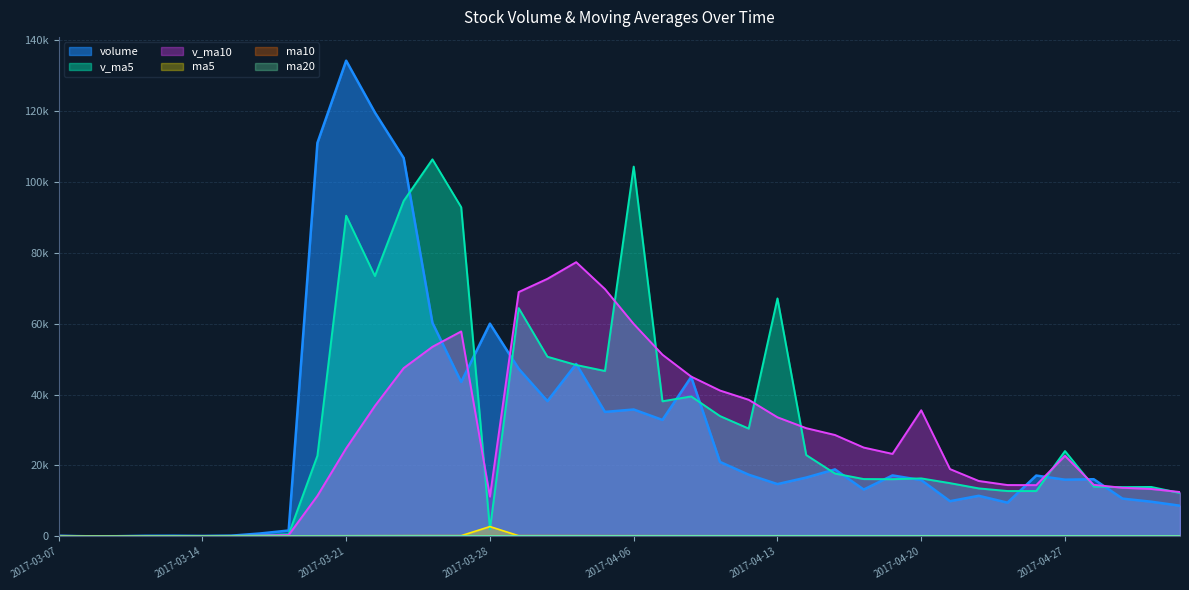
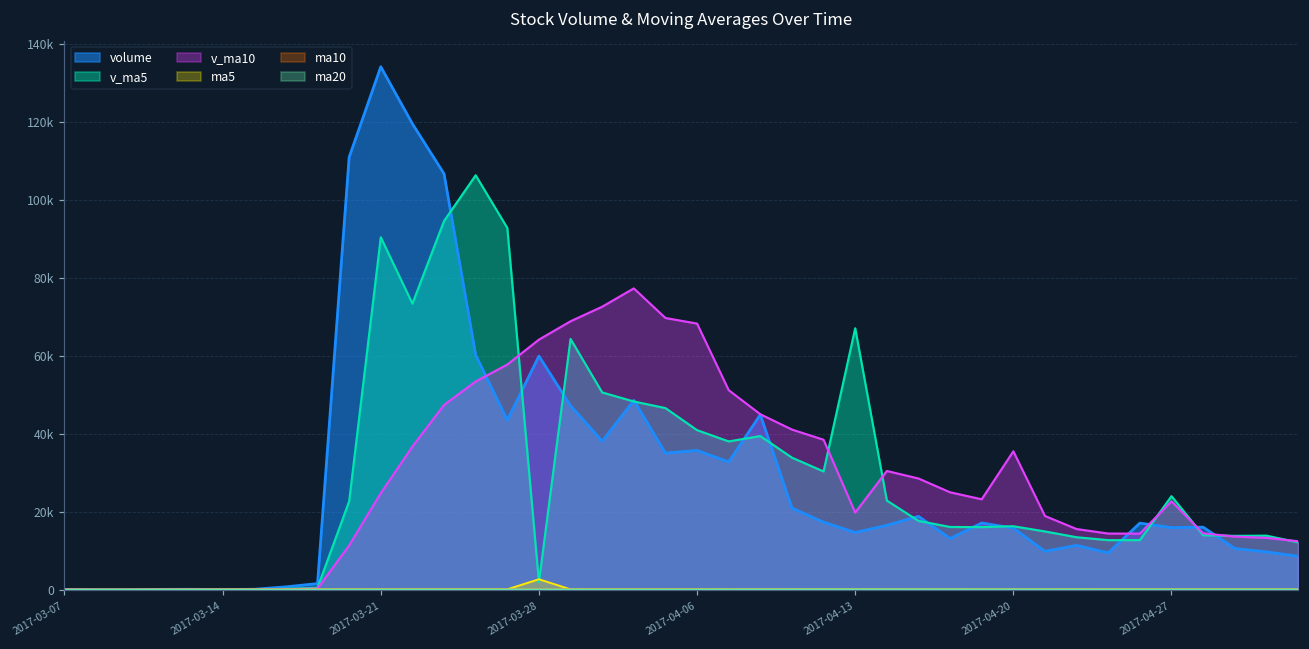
v_ma10, 2017-03-28: 11000 -> 64000
v_ma5, 2017-04-06: 104000 -> 41000
v_ma10, 2017-04-06: 60000 -> 68000
v_ma10, 2017-04-13: 34000 -> 20000
